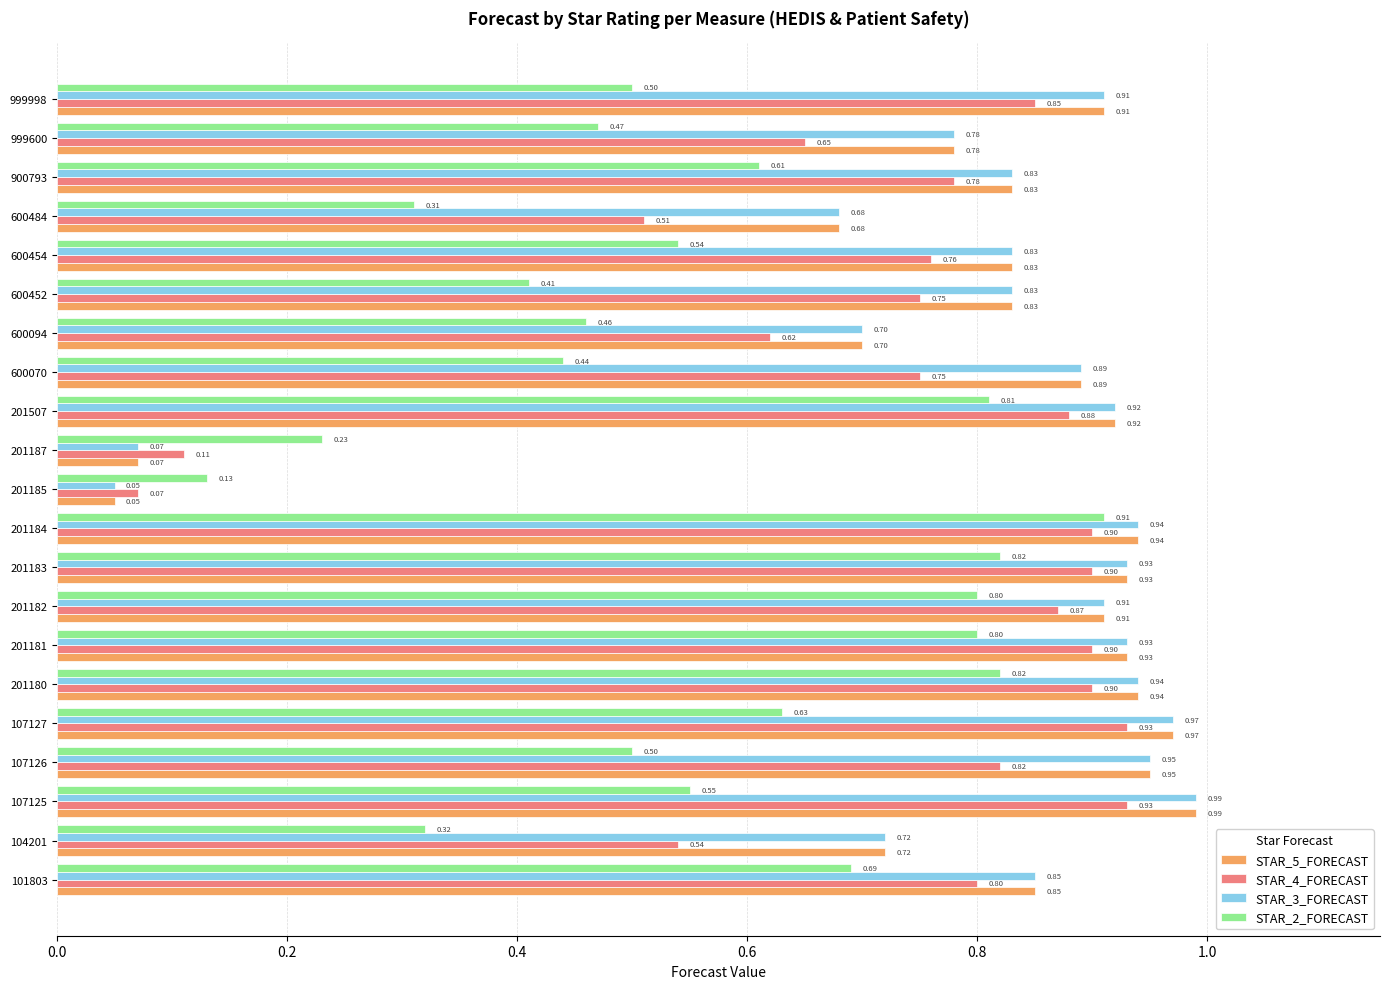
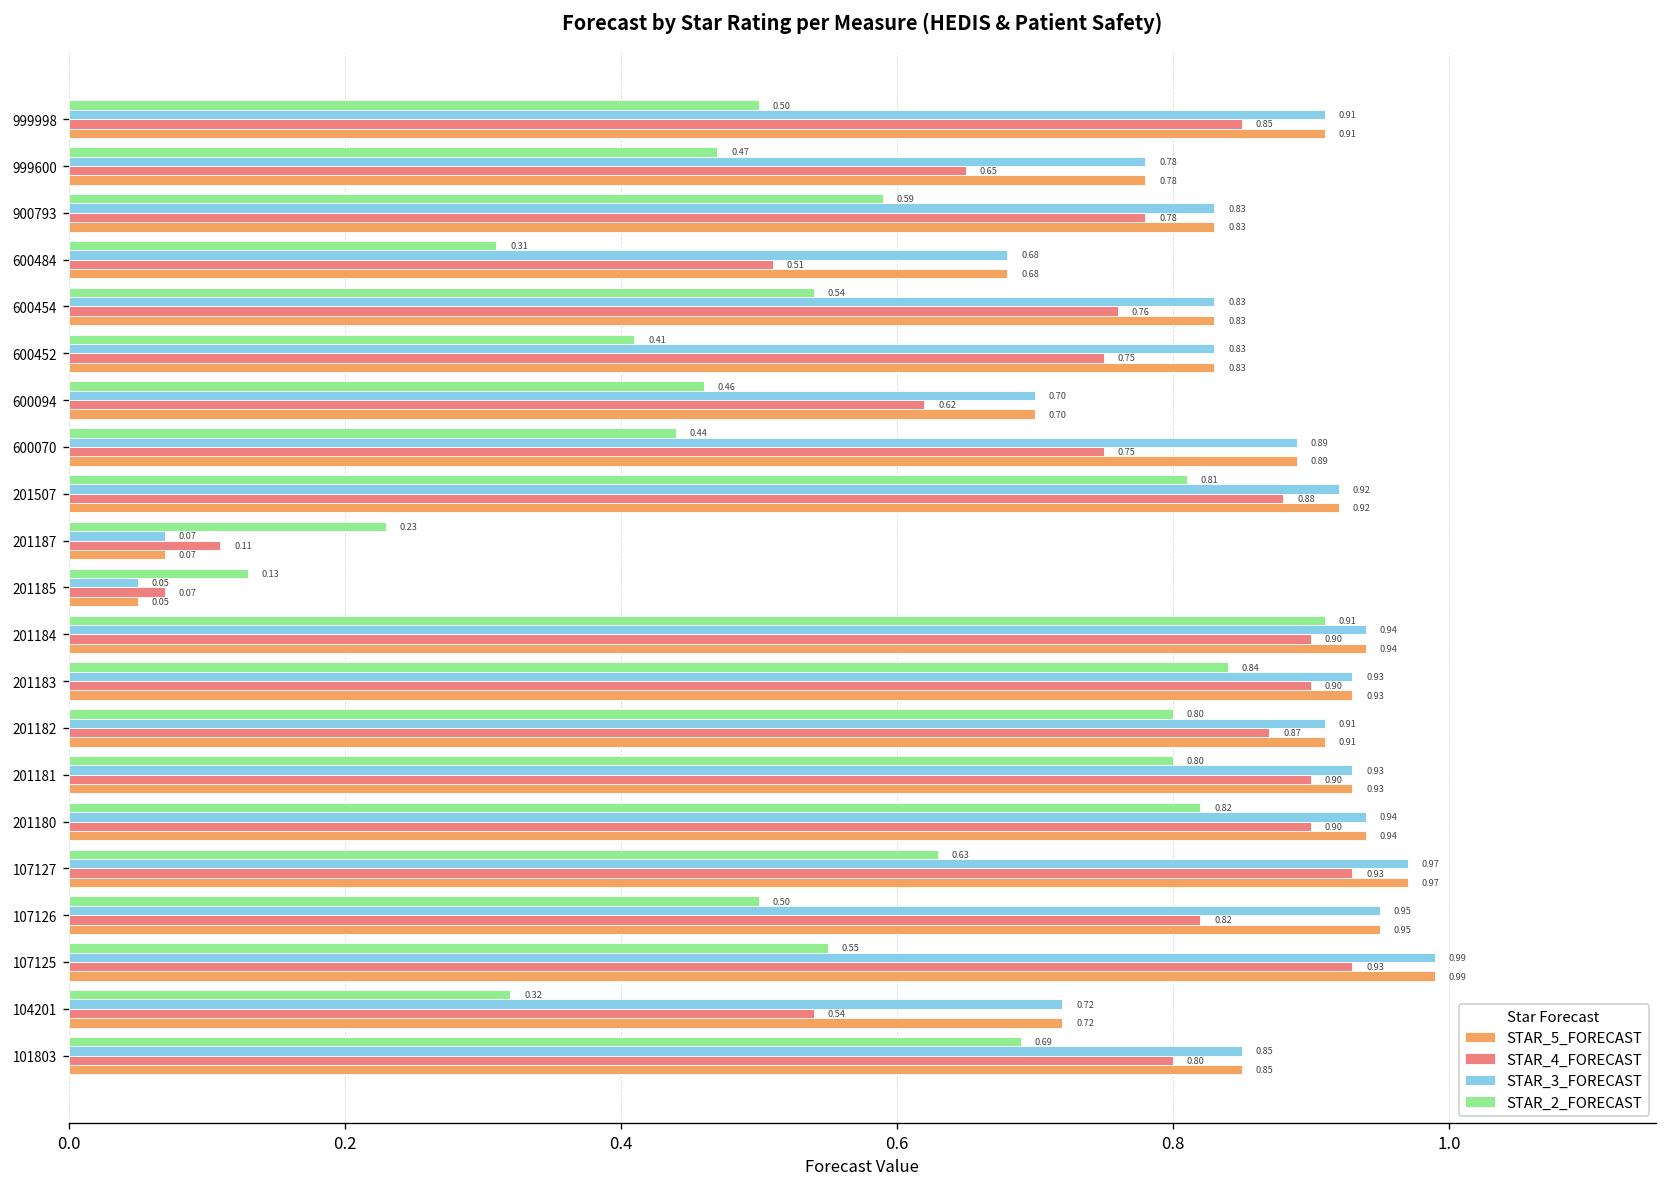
STAR_2_FORECAST, 900793: 0.61 -> 0.59
STAR_2_FORECAST, 201183: 0.82 -> 0.84
